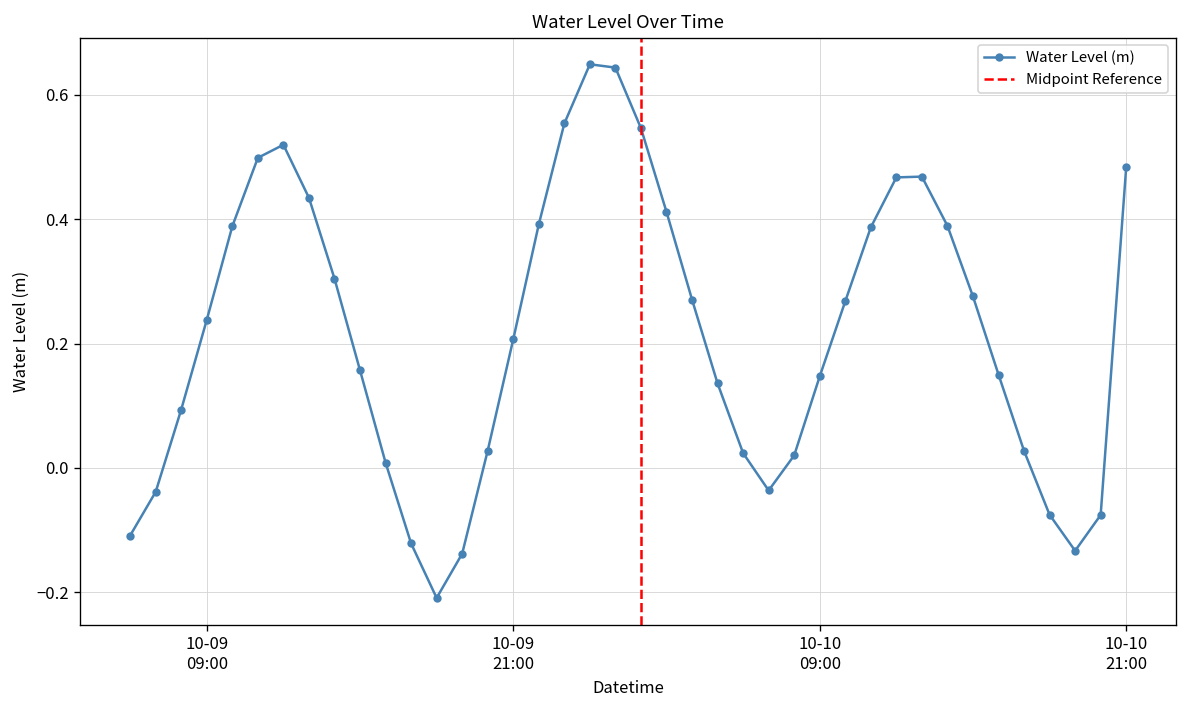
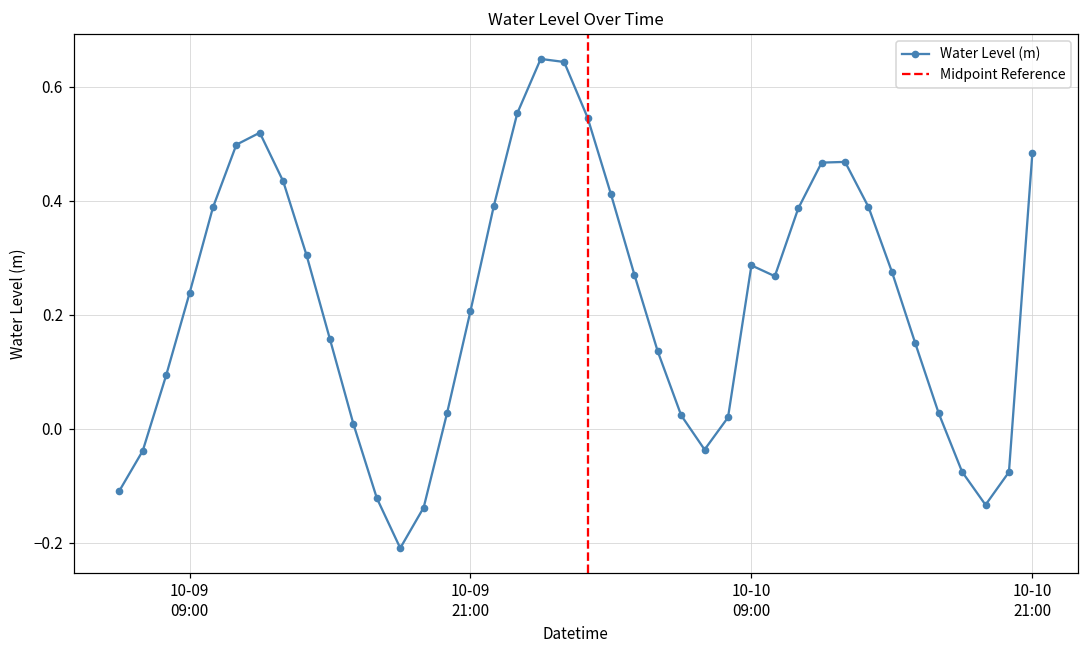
10-10 09:00: 0.15 -> 0.29
